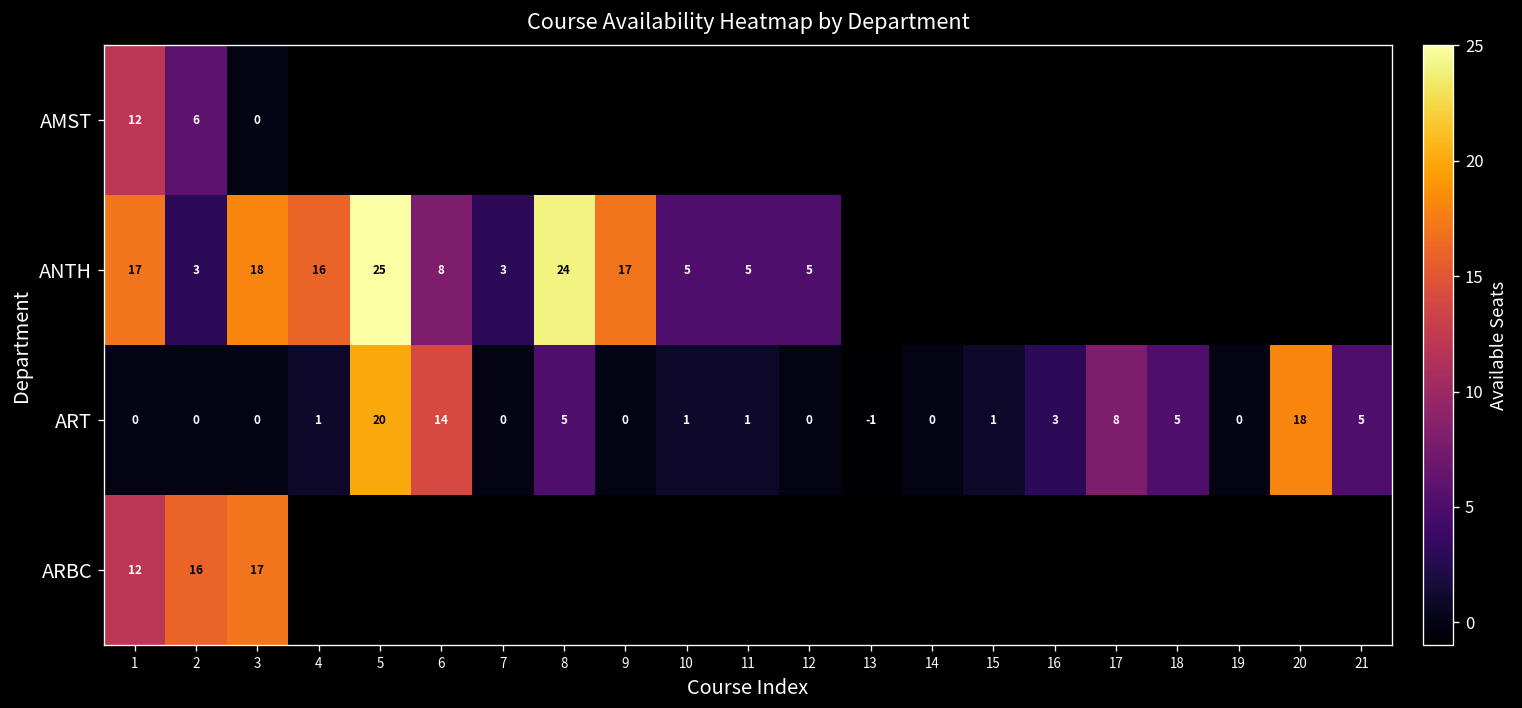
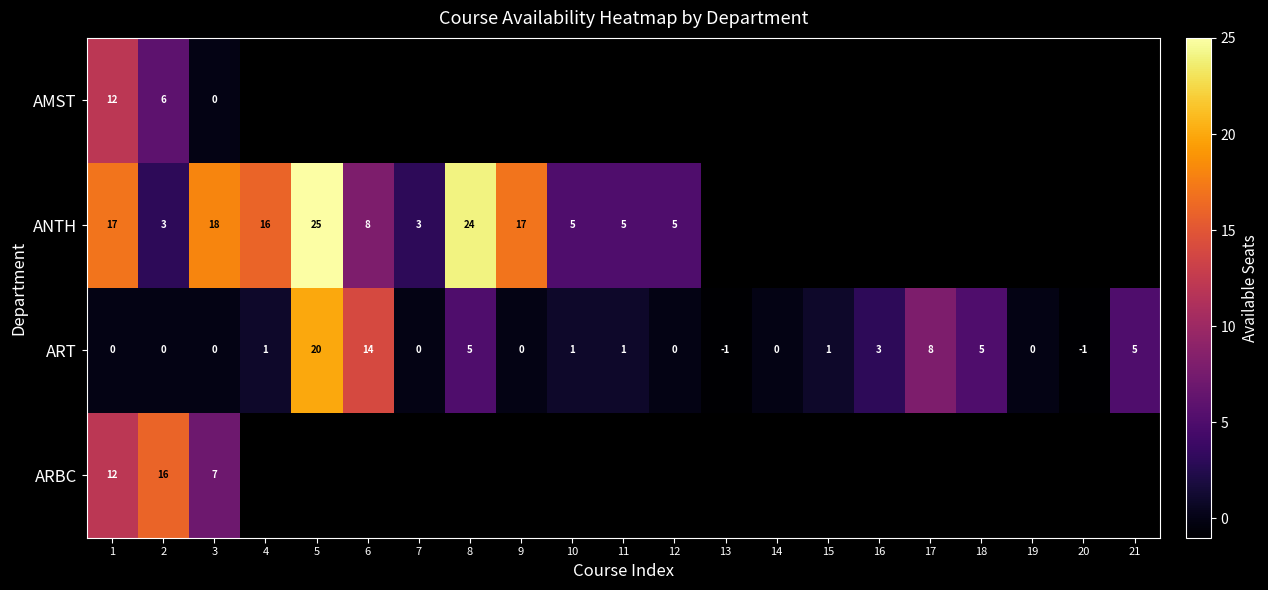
ART, 20: 18 -> -1
ARBC, 3: 17 -> 7
